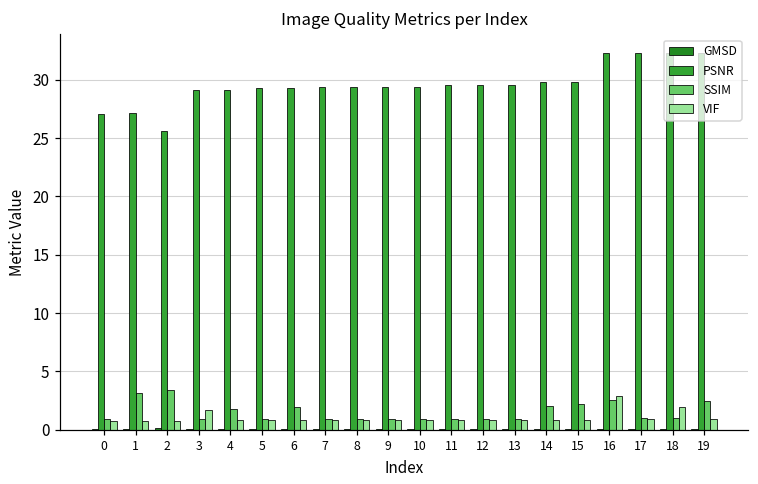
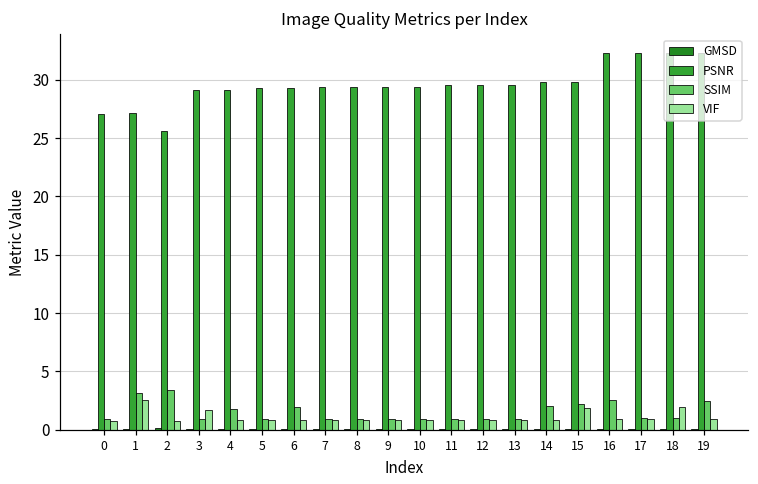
VIF, 1: 0.8 -> 2.5
VIF, 15: 0.9 -> 1.8
VIF, 16: 2.9 -> 0.9
